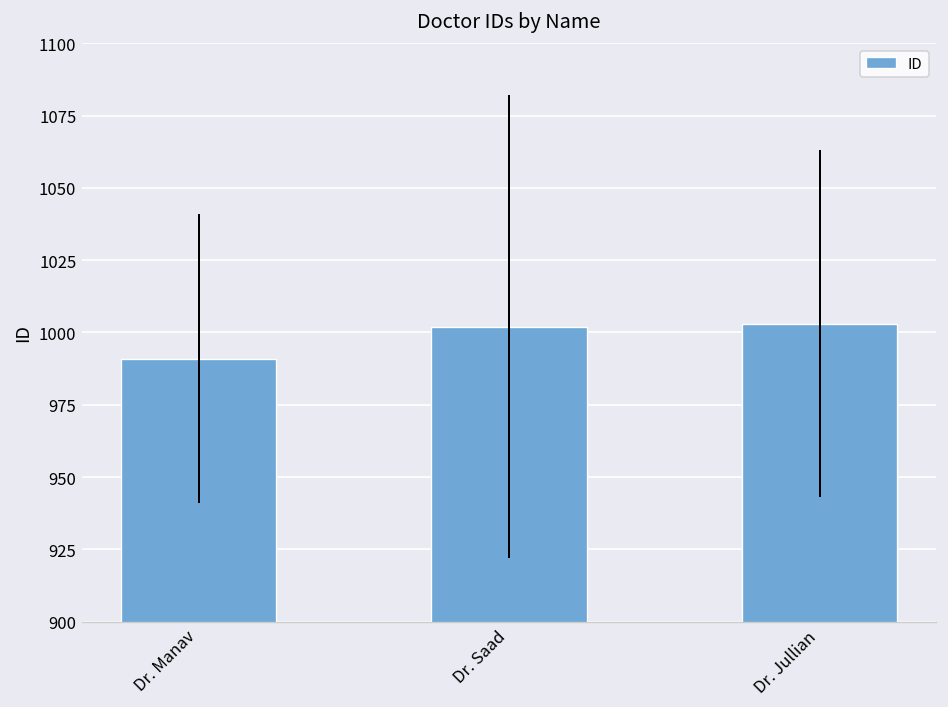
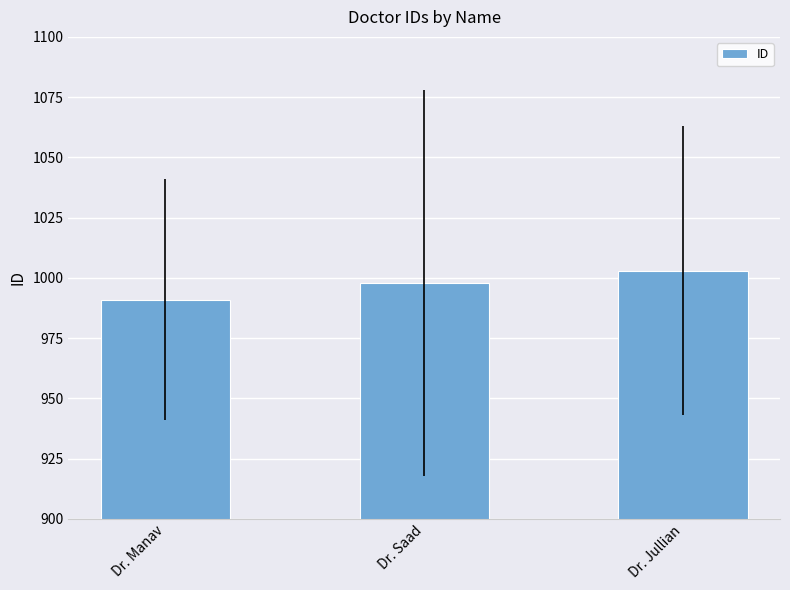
Dr. Saad: 1002 -> 998
